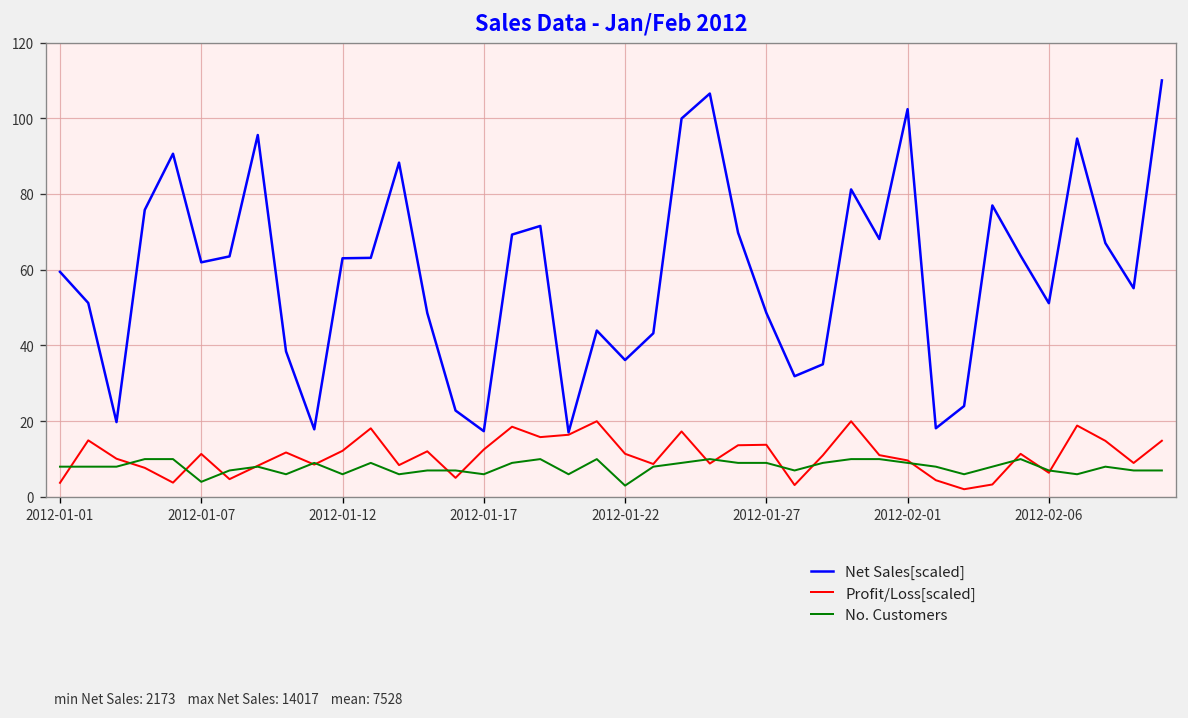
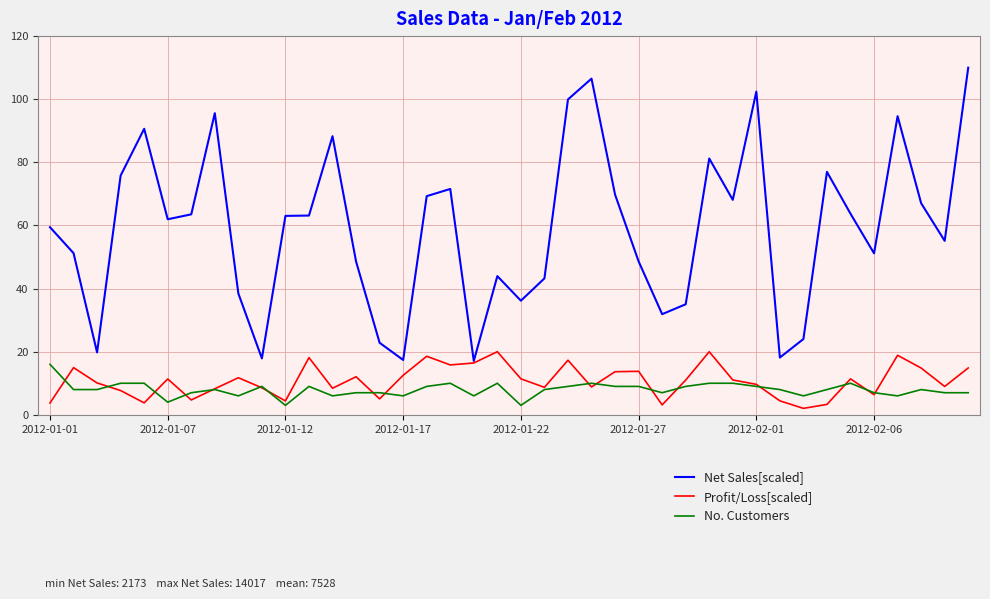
No. Customers, 2012-01-01: 8 -> 16
Profit/Loss[scaled], 2012-01-12: 12 -> 4
No. Customers, 2012-01-12: 6 -> 3
